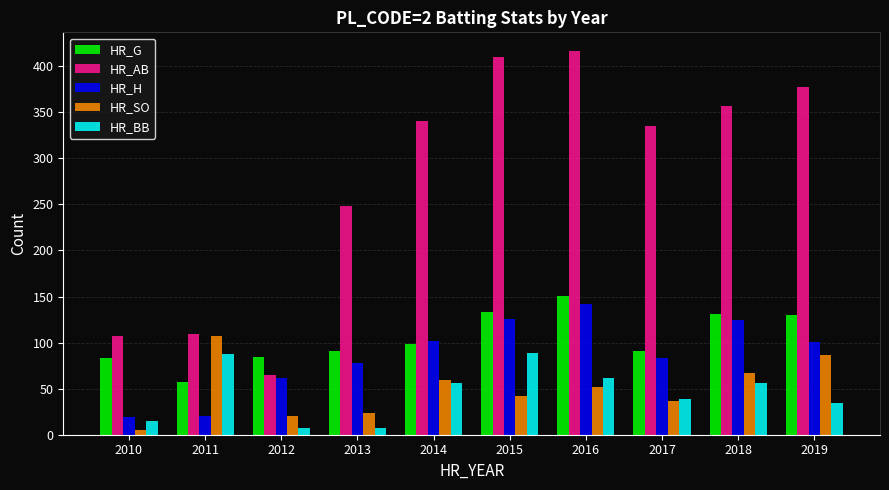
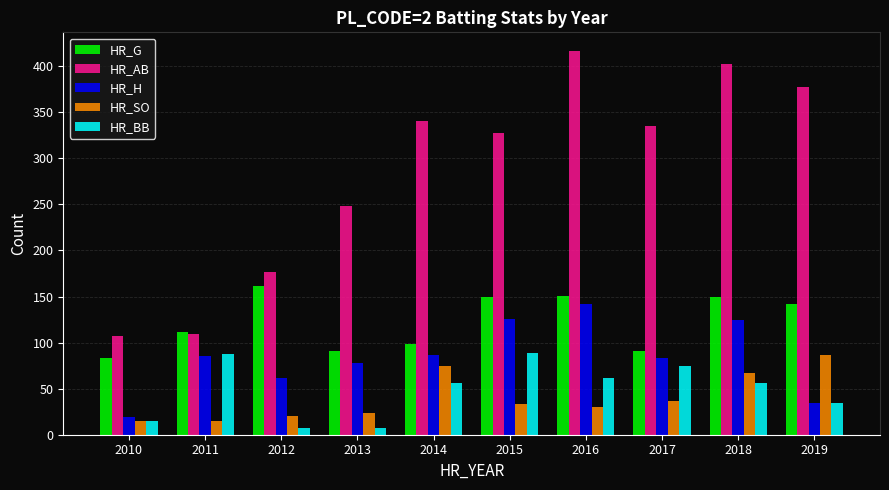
HR_SO, 2010: 10 -> 20
HR_G, 2011: 60 -> 110
HR_H, 2011: 20 -> 90
HR_SO, 2011: 110 -> 20
HR_G, 2012: 80 -> 160
HR_AB, 2012: 70 -> 180
HR_H, 2014: 100 -> 90
HR_SO, 2014: 60 -> 80
HR_G, 2015: 130 -> 150
HR_AB, 2015: 410 -> 330
HR_SO, 2015: 40 -> 30
HR_SO, 2016: 50 -> 30
HR_BB, 2017: 40 -> 80
HR_G, 2018: 130 -> 150
HR_AB, 2018: 360 -> 400
HR_G, 2019: 130 -> 140
HR_H, 2019: 100 -> 30
